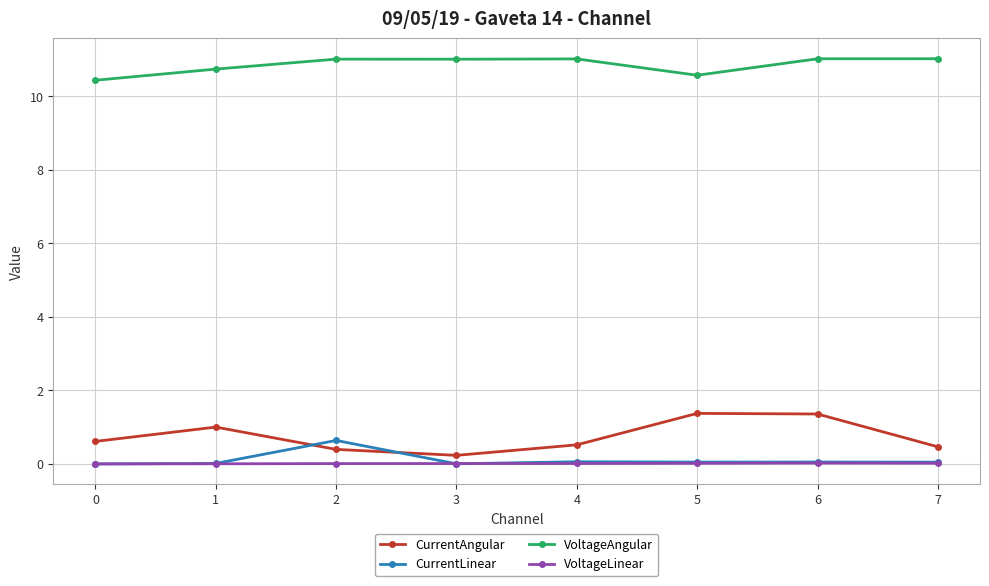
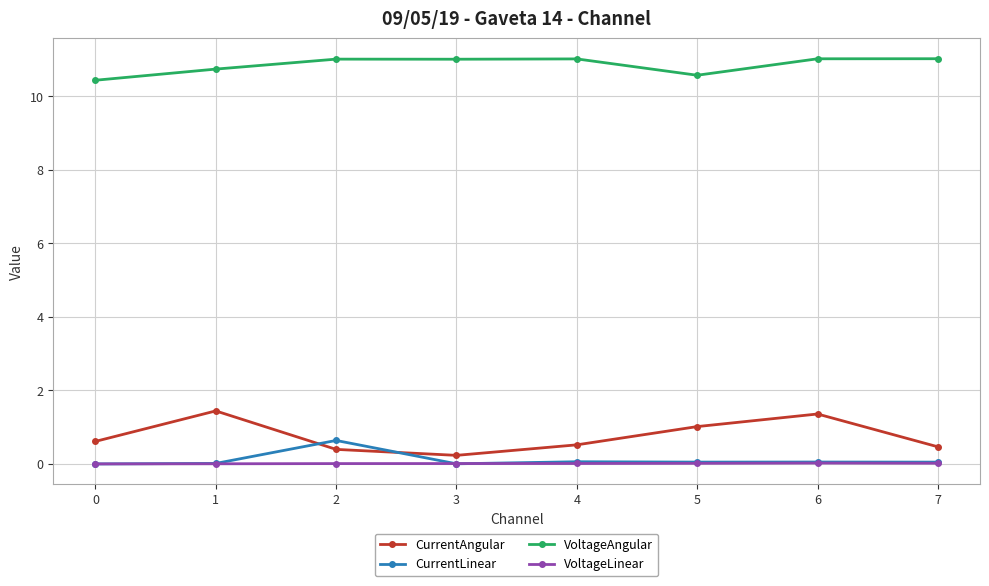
CurrentAngular, 1: 1.0 -> 1.4
CurrentAngular, 5: 1.4 -> 1.0
